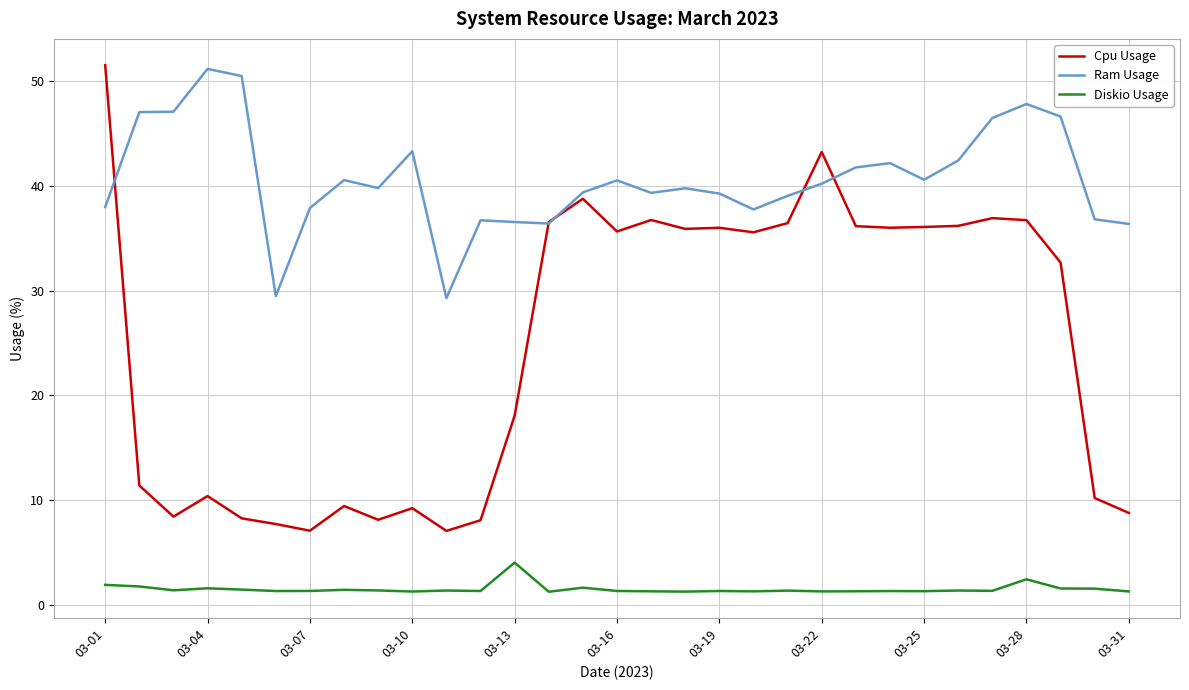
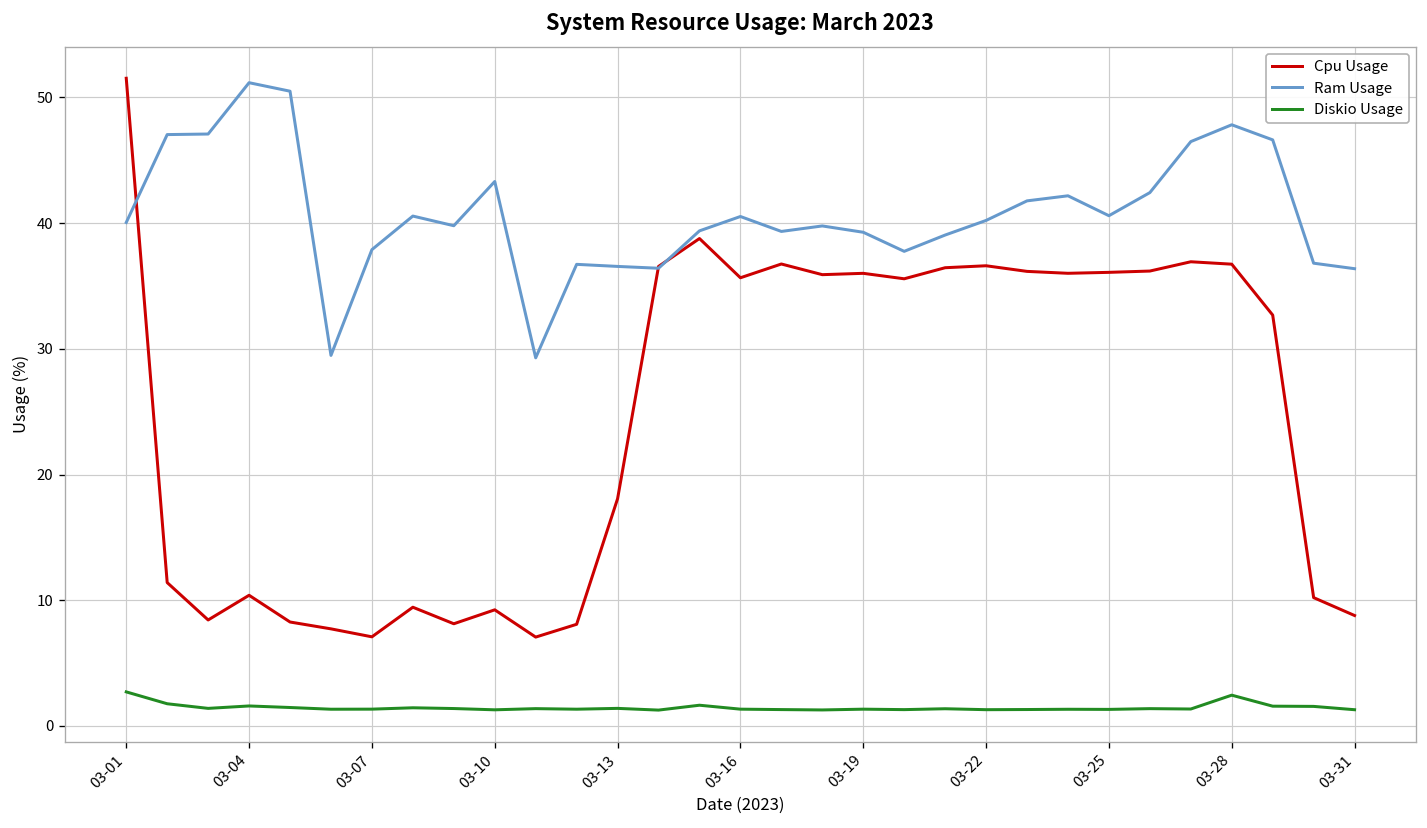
Ram Usage, 03-01: 38.0 -> 40.1
Diskio Usage, 03-01: 1.9 -> 2.7
Diskio Usage, 03-13: 4.0 -> 1.4
Cpu Usage, 03-22: 43.2 -> 36.6
